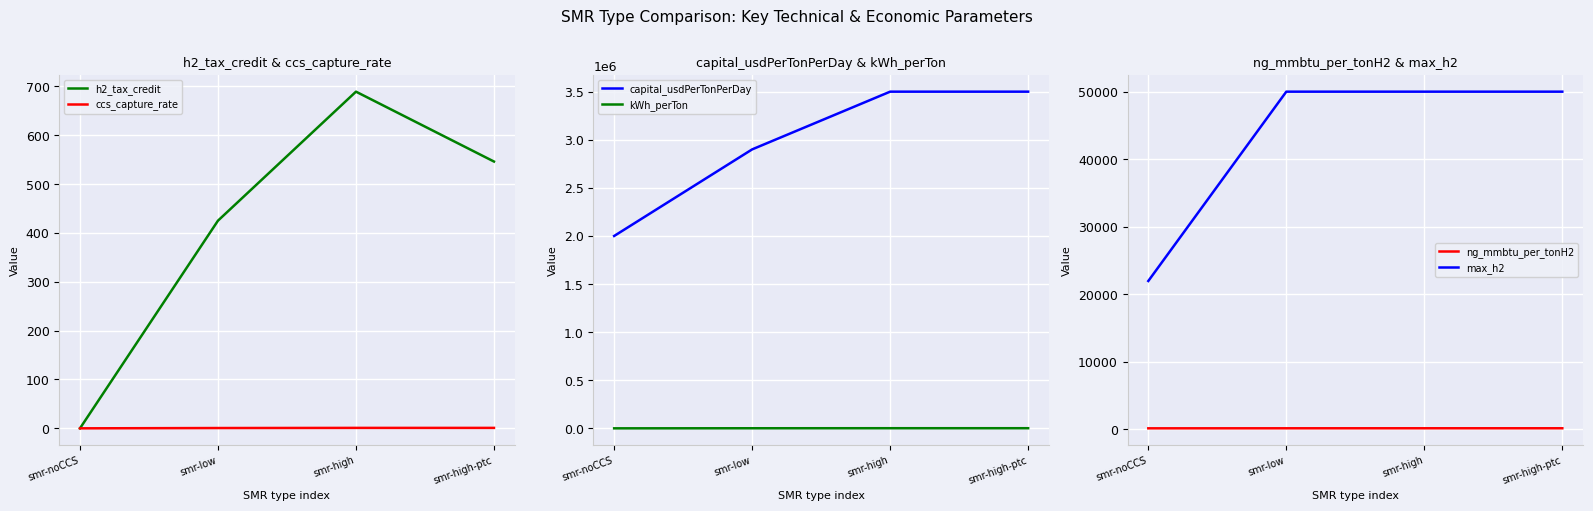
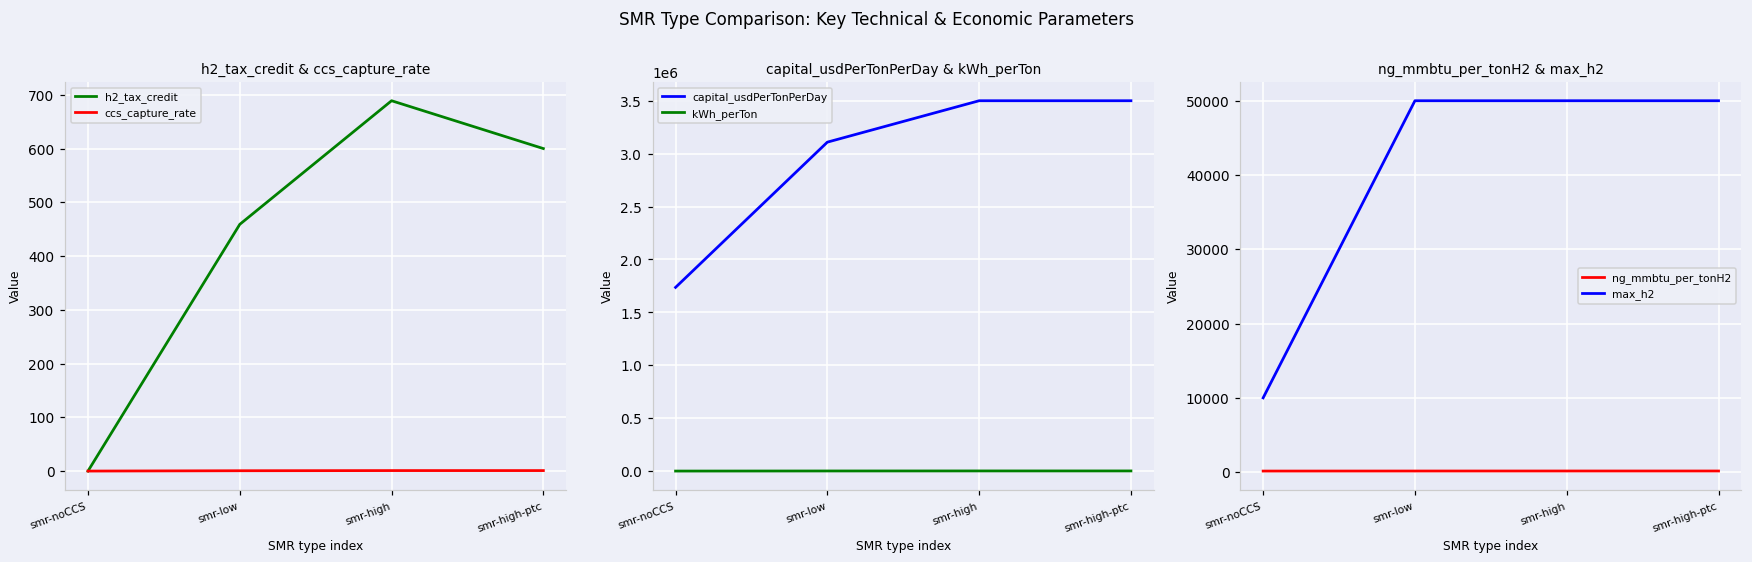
h2_tax_credit & ccs_capture_rate, h2_tax_credit, smr-low: 430 -> 460
h2_tax_credit & ccs_capture_rate, h2_tax_credit, smr-high-ptc: 550 -> 600
capital_usdPerTonPerDay & kWh_perTon, capital_usdPerTonPerDay, smr-noCCS: 2000000 -> 1700000
capital_usdPerTonPerDay & kWh_perTon, capital_usdPerTonPerDay, smr-low: 2900000 -> 3100000
ng_mmbtu_per_tonH2 & max_h2, max_h2, smr-noCCS: 22000 -> 10000
